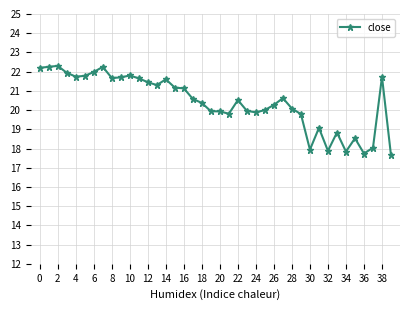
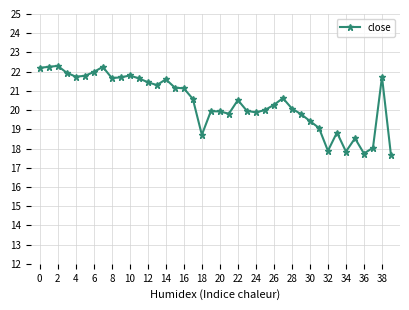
18: 20.4 -> 18.7
30: 17.9 -> 19.4
